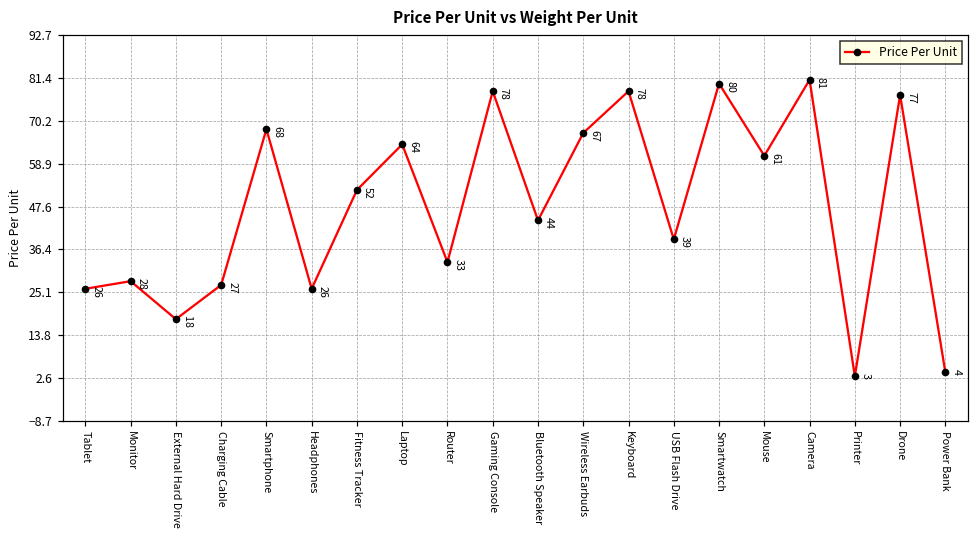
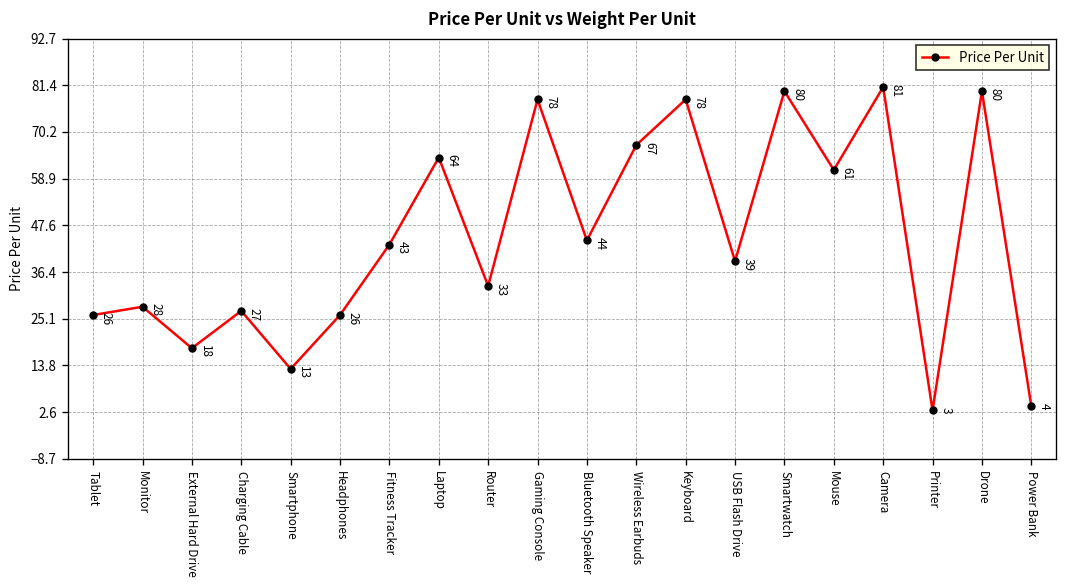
Smartphone: 68 -> 13
Fitness Tracker: 52 -> 43
Drone: 77 -> 80
